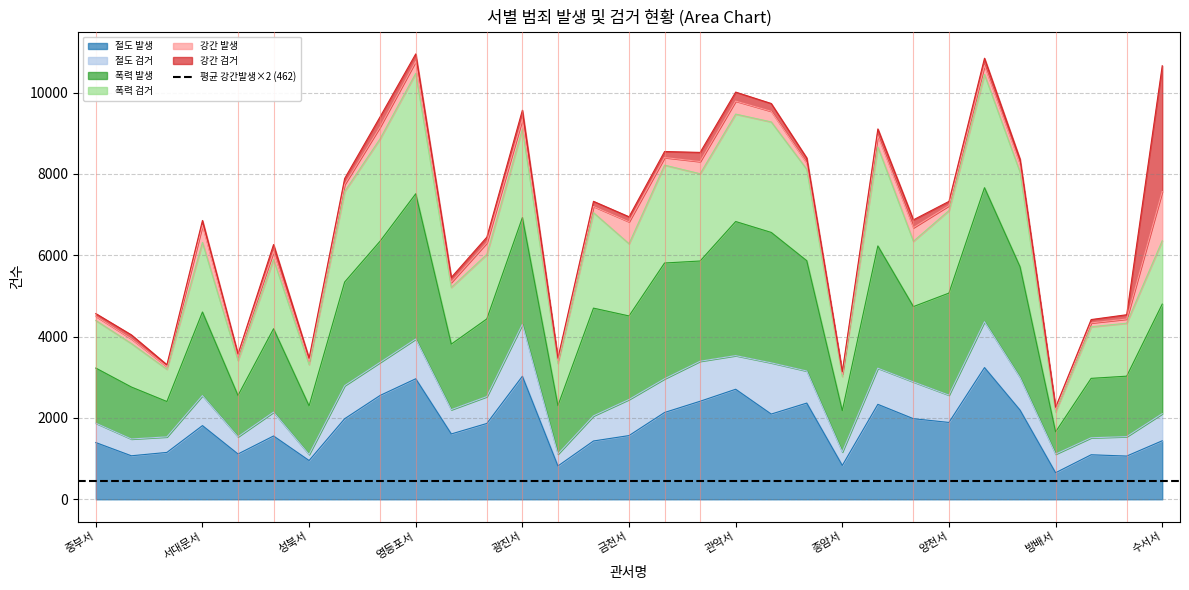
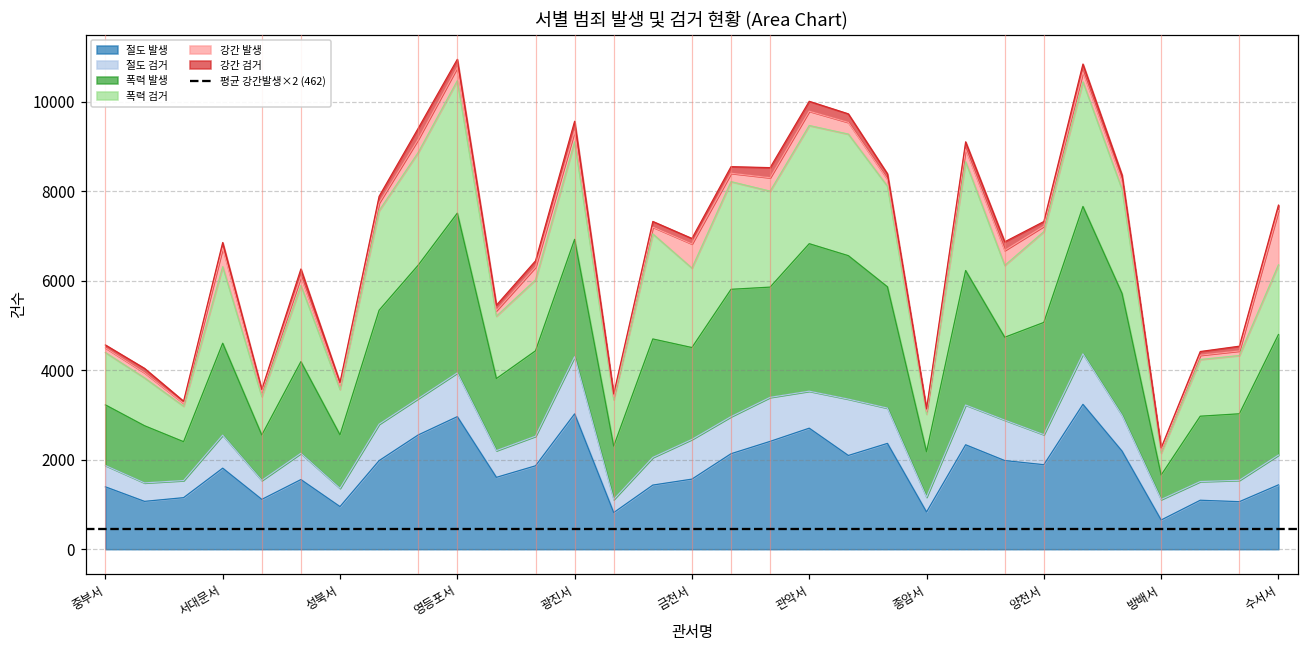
절도 검거, 성북서: 200 -> 400
강간 검거, 수서서: 3100 -> 100
